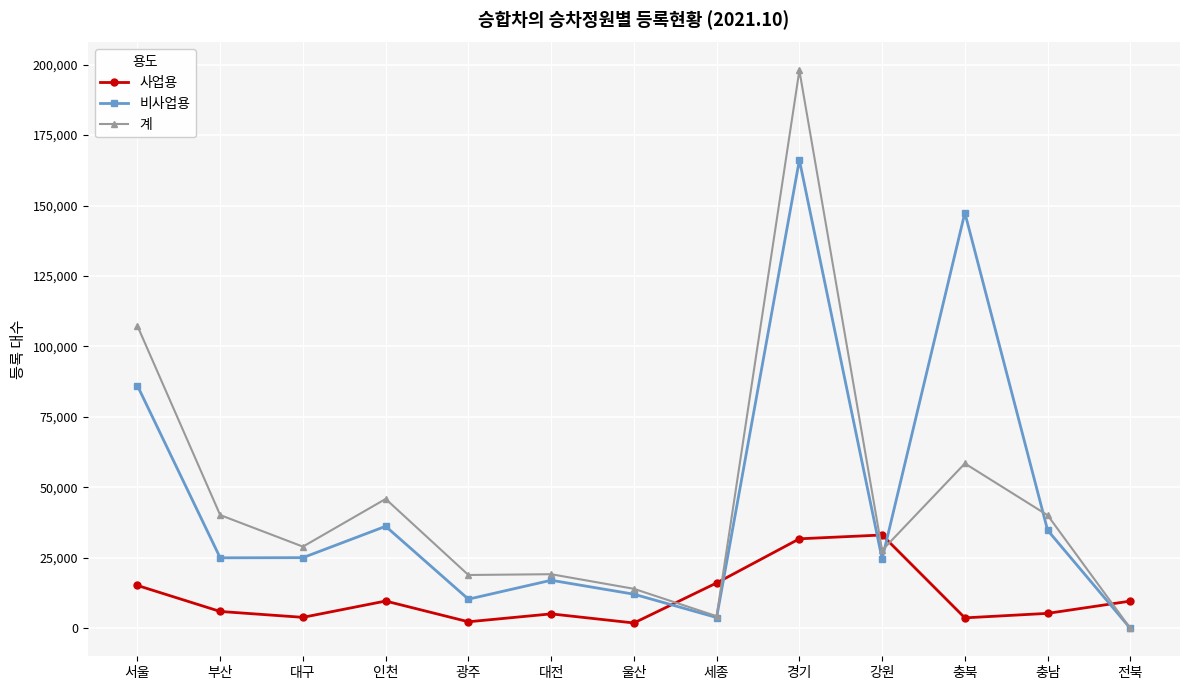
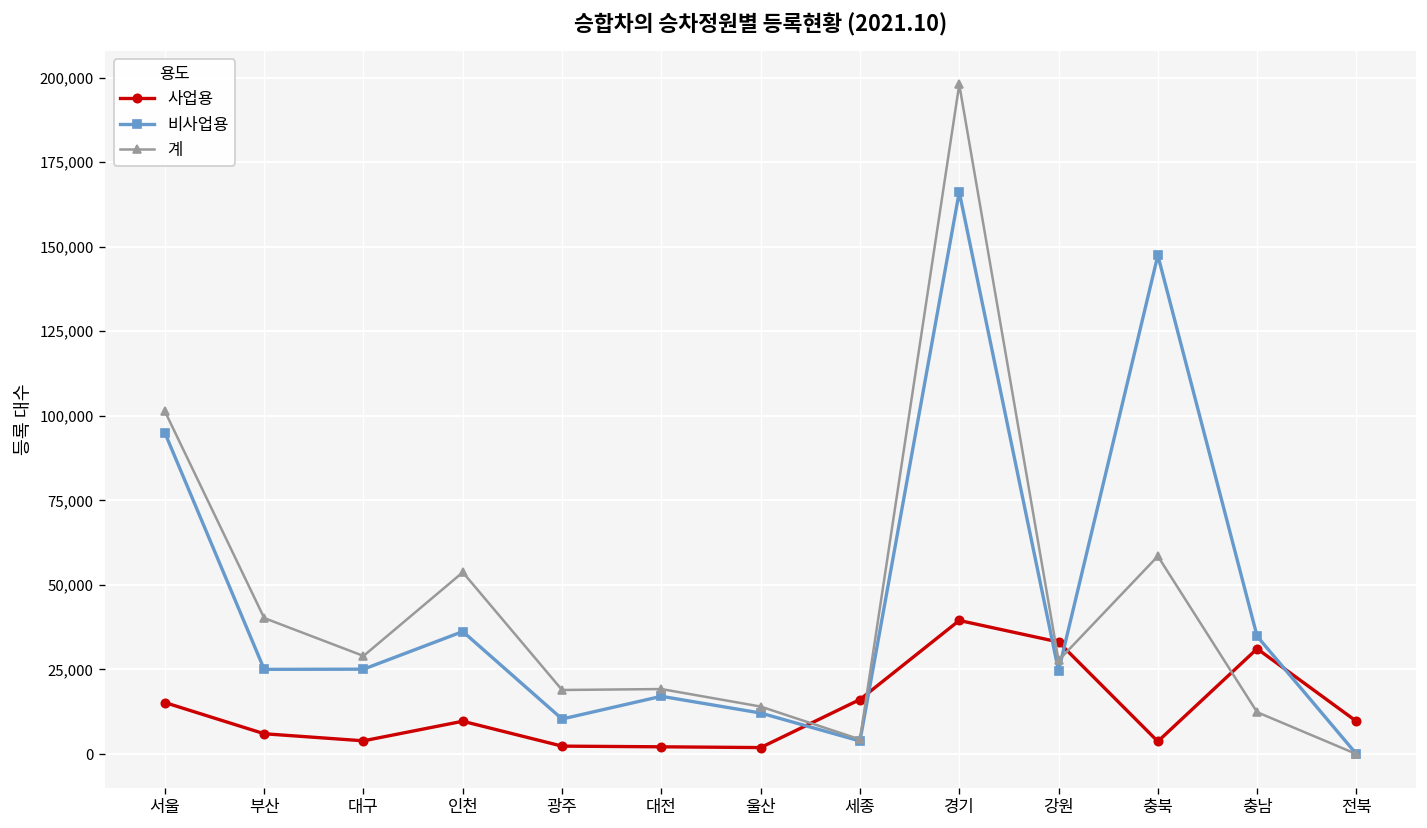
비사업용, 서울: 86,000 -> 95,000
계, 서울: 107,000 -> 101,000
계, 인천: 46,000 -> 54,000
사업용, 대전: 5,000 -> 2,000
사업용, 경기: 32,000 -> 39,000
사업용, 충남: 5,000 -> 31,000
계, 충남: 40,000 -> 12,000
